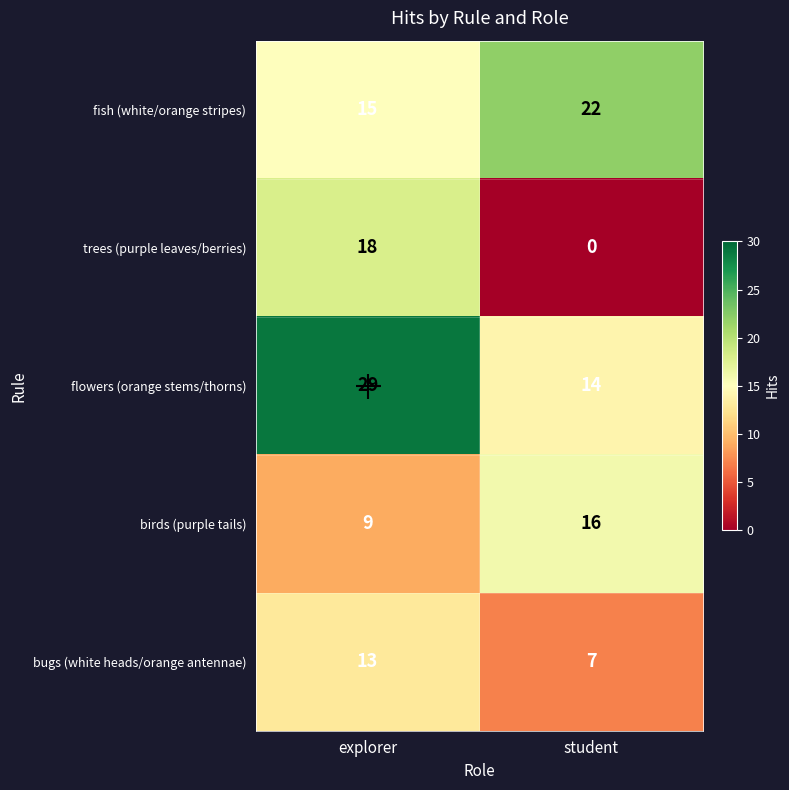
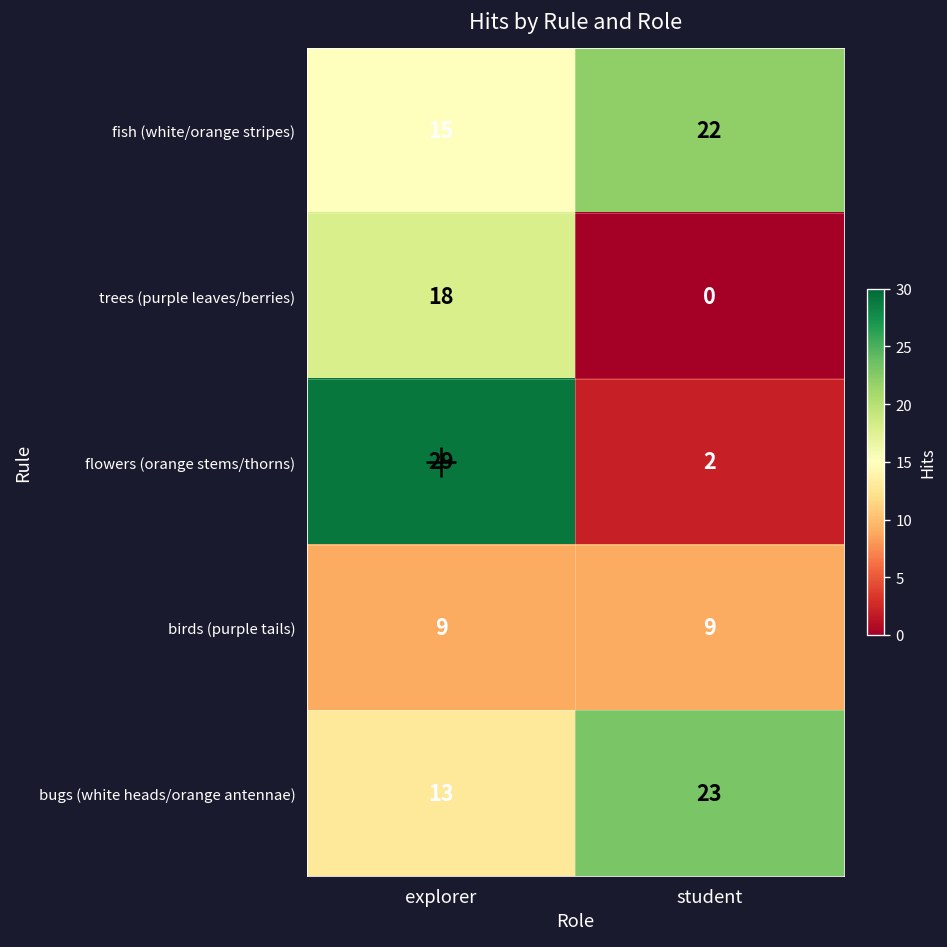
flowers (orange stems/thorns), student: 14 -> 2
birds (purple tails), student: 16 -> 9
bugs (white heads/orange antennae), student: 7 -> 23
